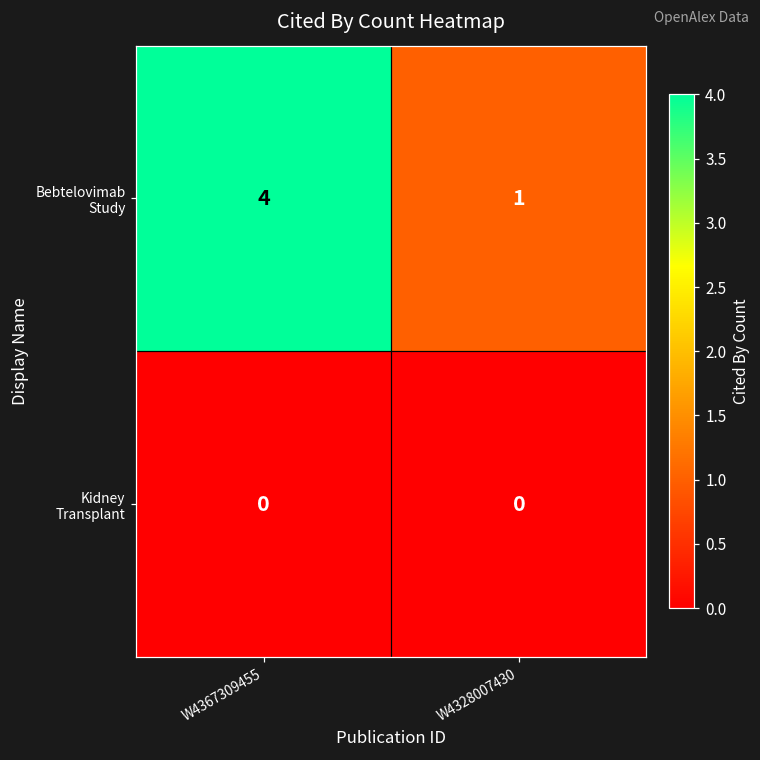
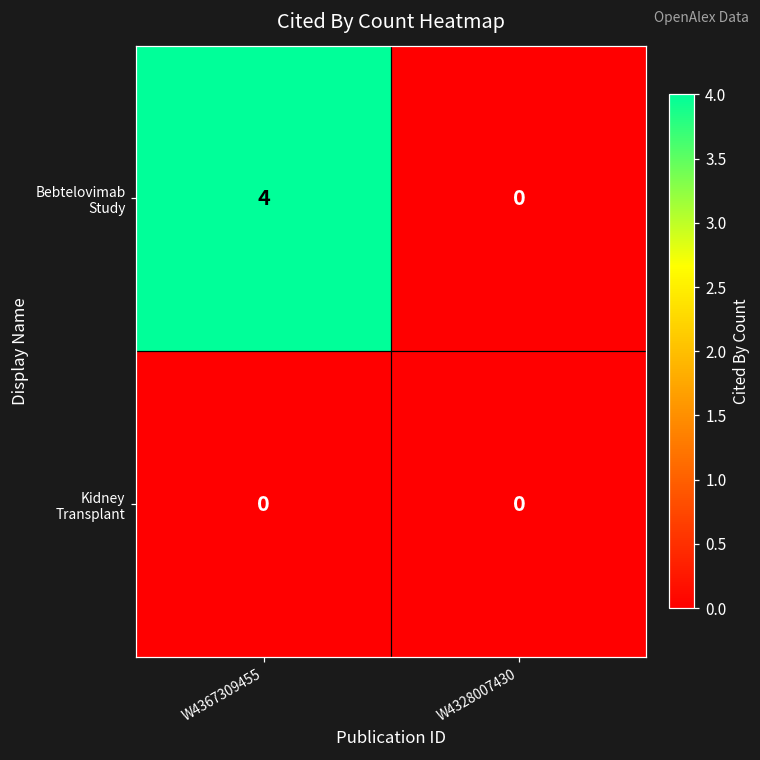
Bebtelovimab Study, W4328007430: 1 -> 0
